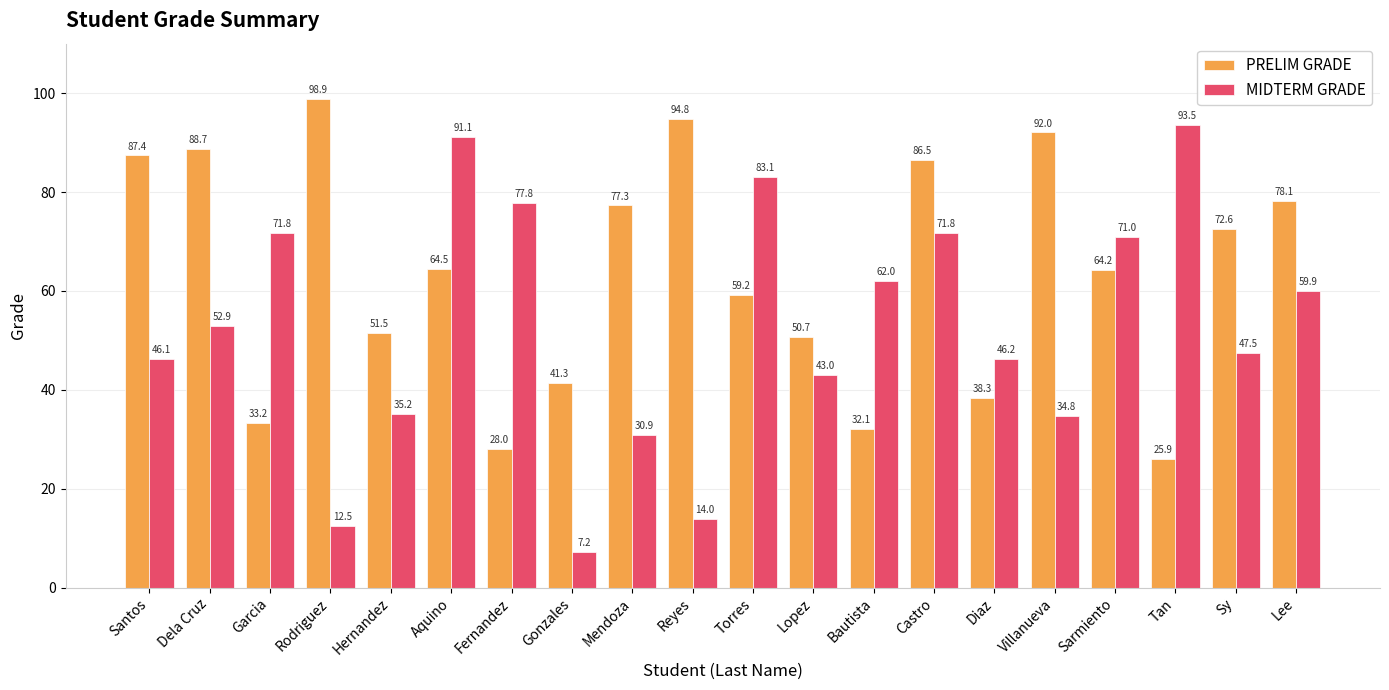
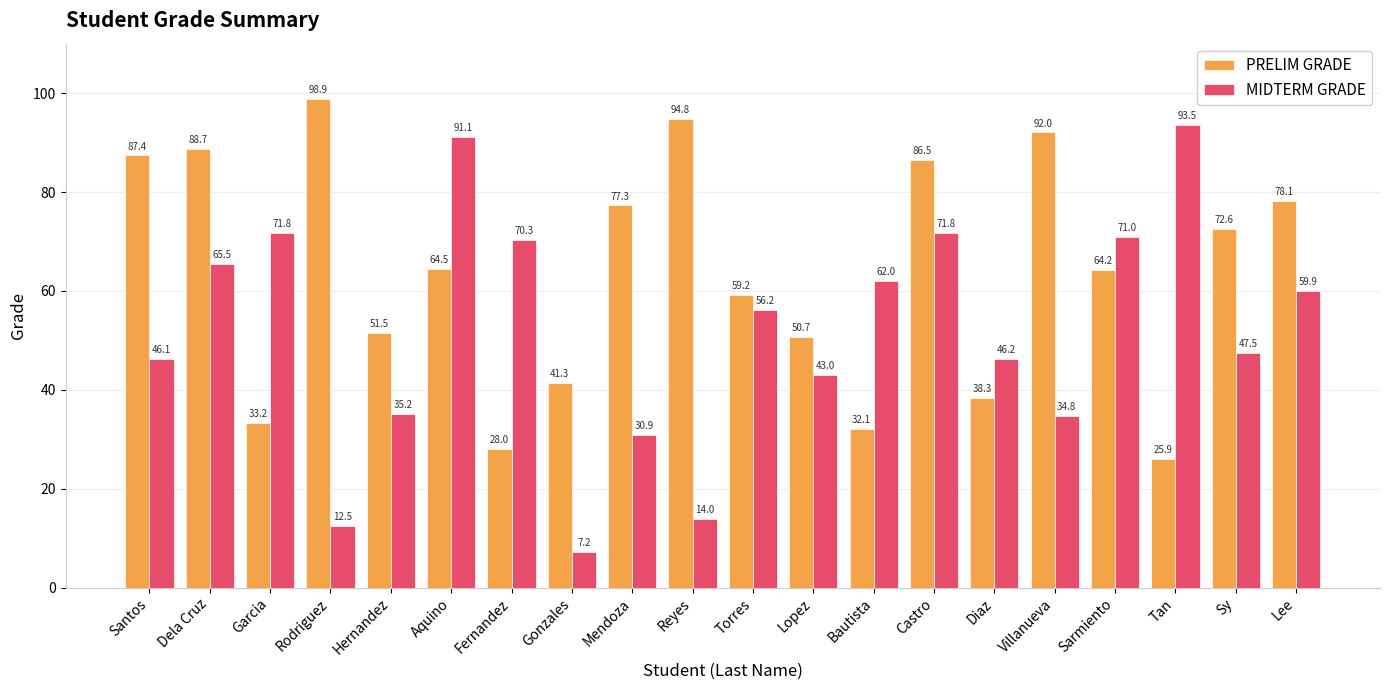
MIDTERM GRADE, Dela Cruz: 52.9 -> 65.5
MIDTERM GRADE, Fernandez: 77.8 -> 70.3
MIDTERM GRADE, Torres: 83.1 -> 56.2
